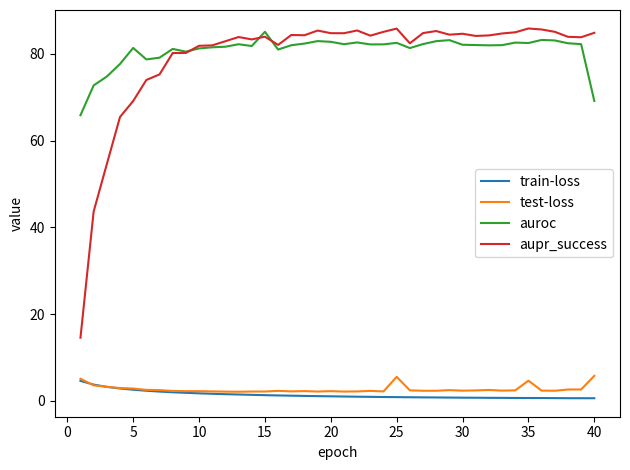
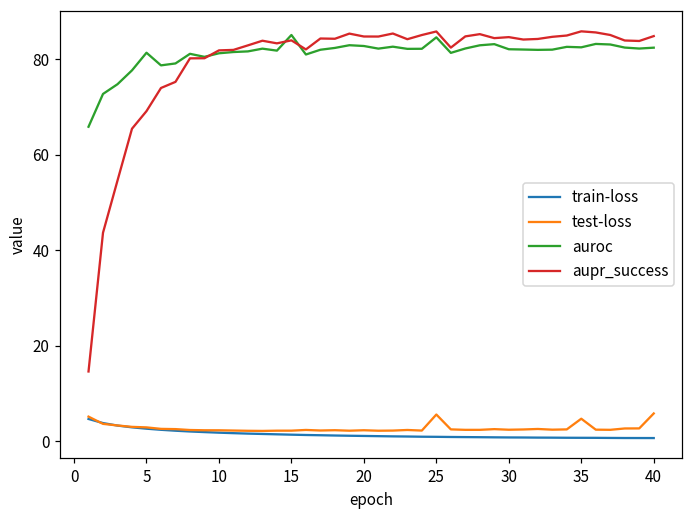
auroc, 25: 83 -> 85
auroc, 40: 69 -> 82
